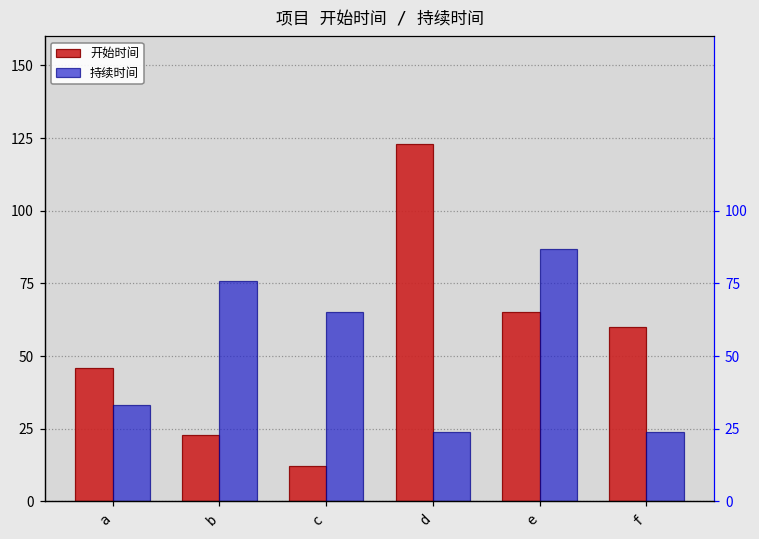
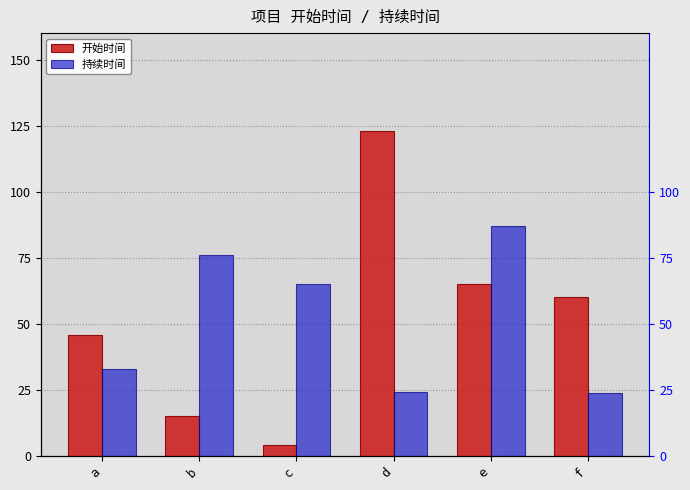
开始时间, b: 23 -> 15
开始时间, c: 12 -> 4
